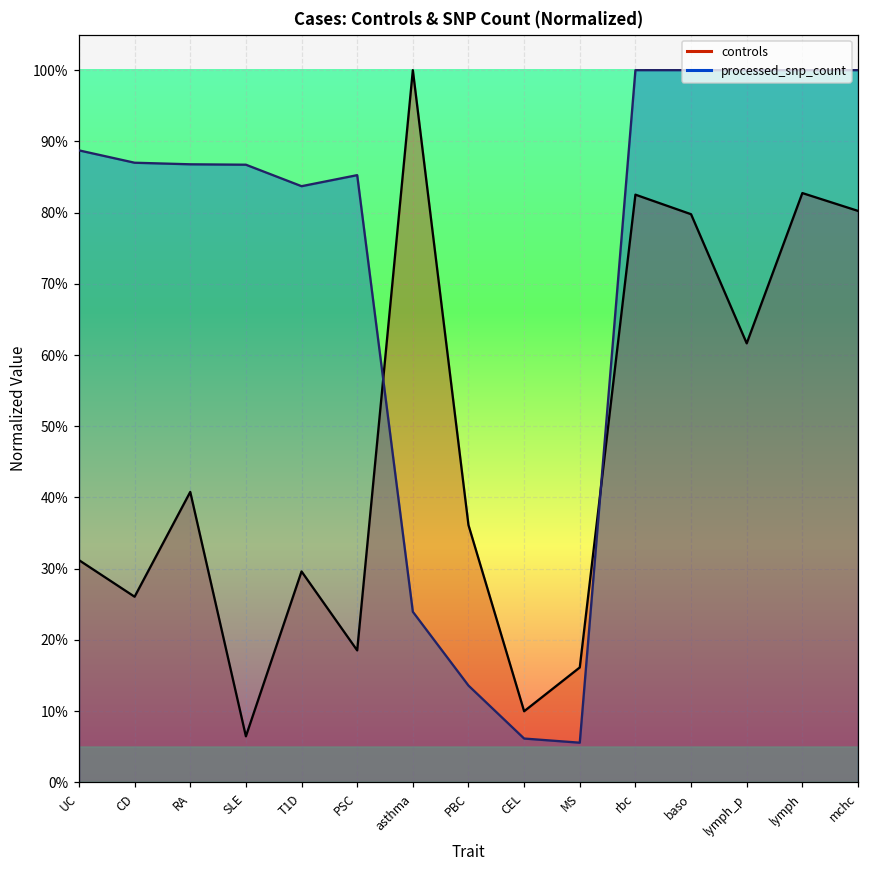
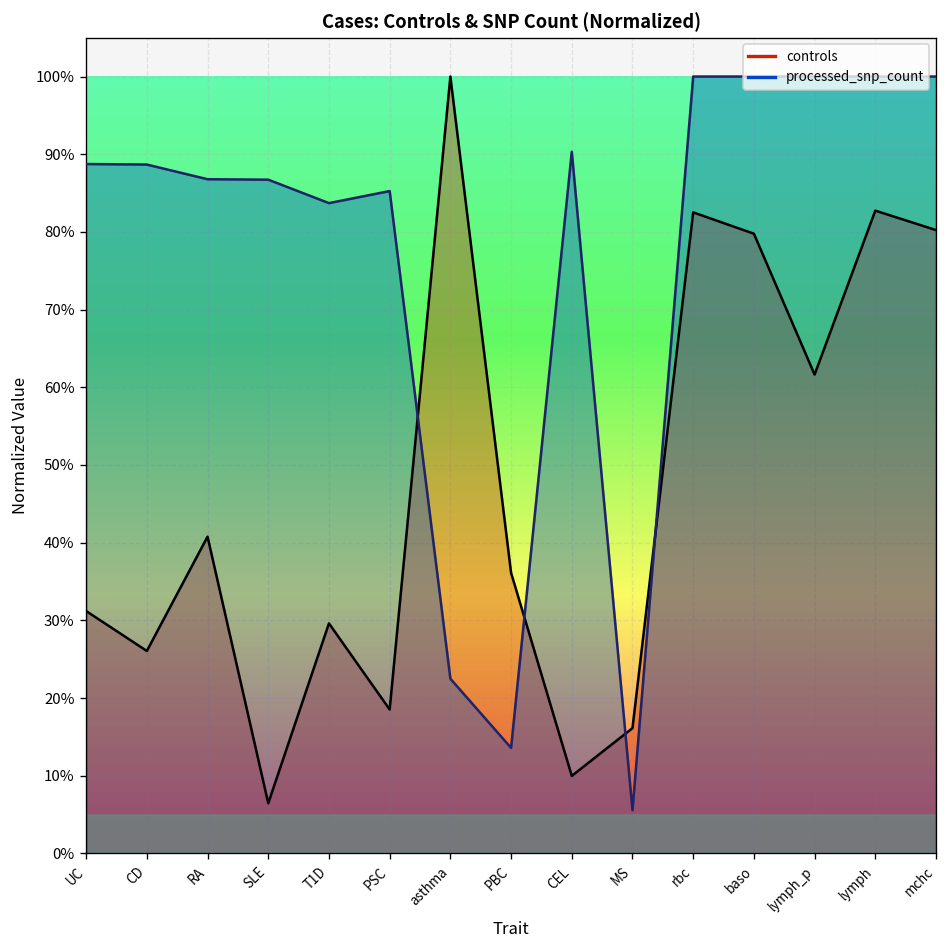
processed_snp_count, CD: 87% -> 89%
processed_snp_count, asthma: 24% -> 22%
processed_snp_count, CEL: 6% -> 90%
